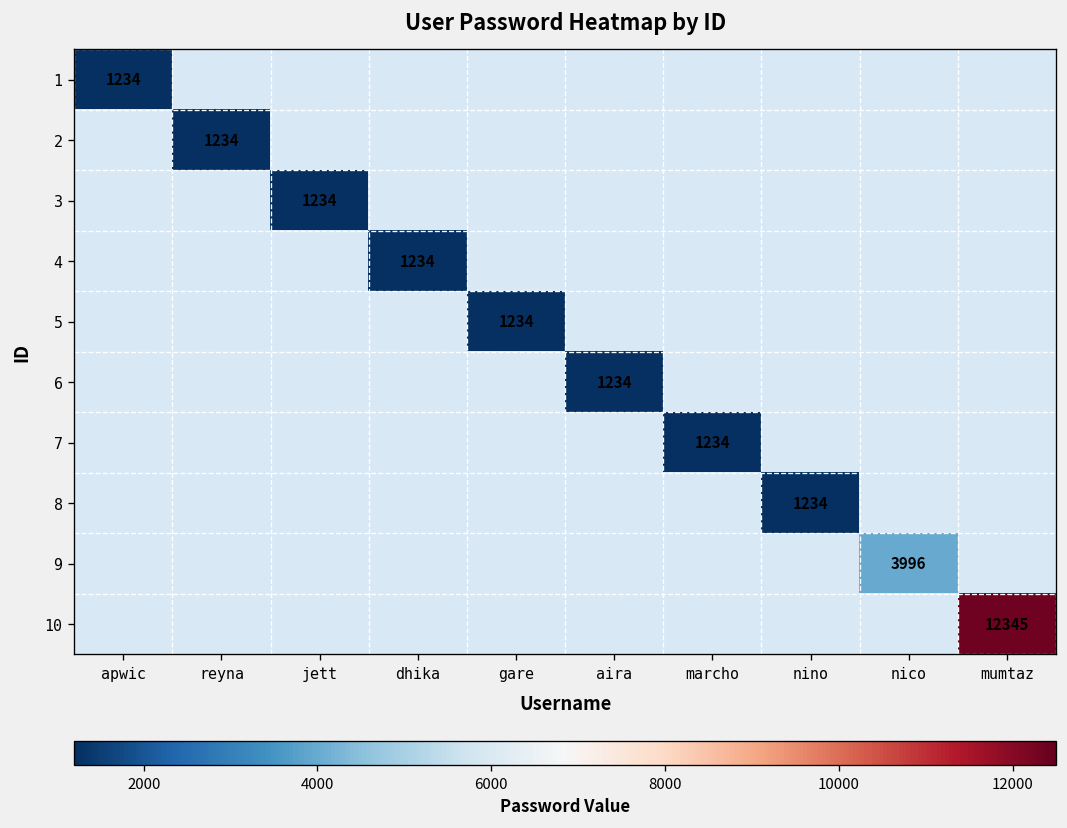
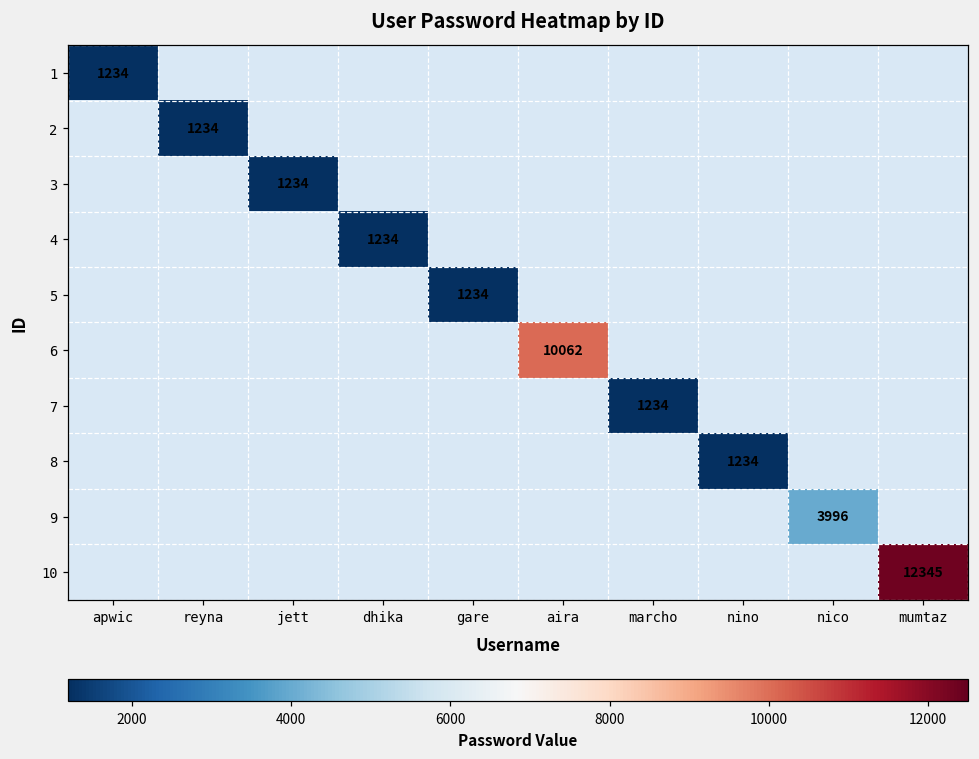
6, aira: 1234 -> 10062
